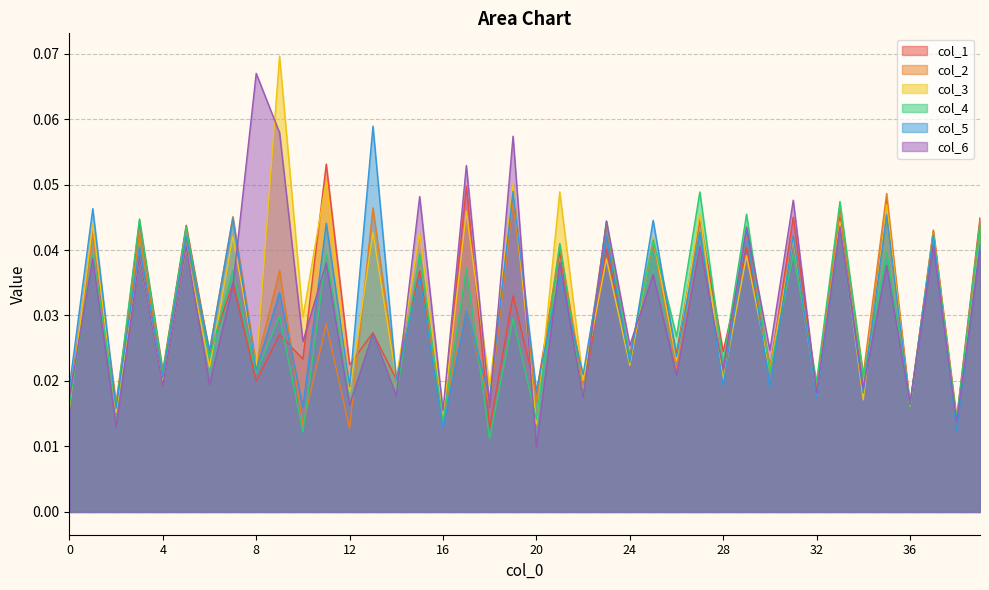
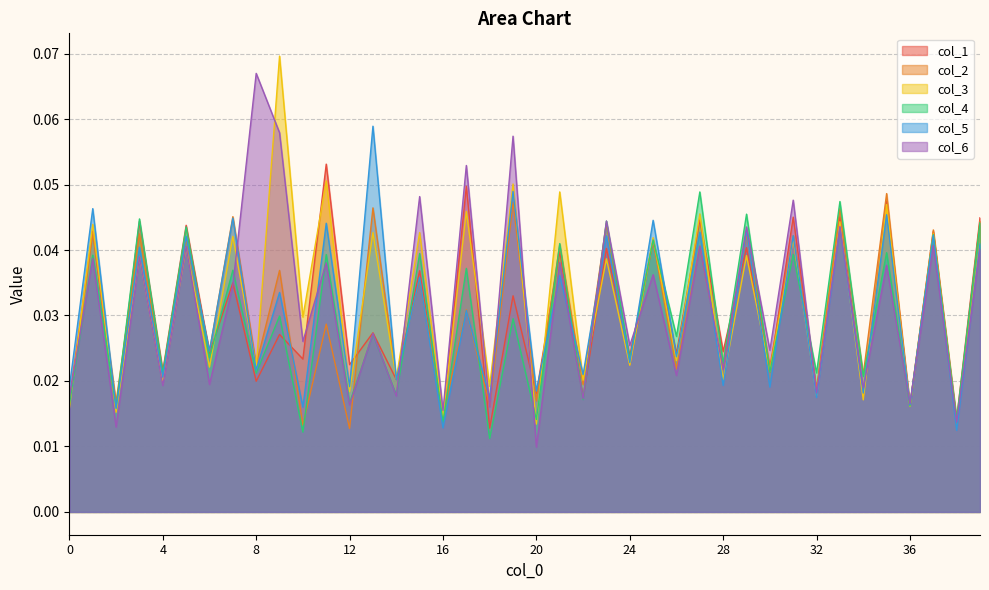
col_4, 32: 0.020 -> 0.021
